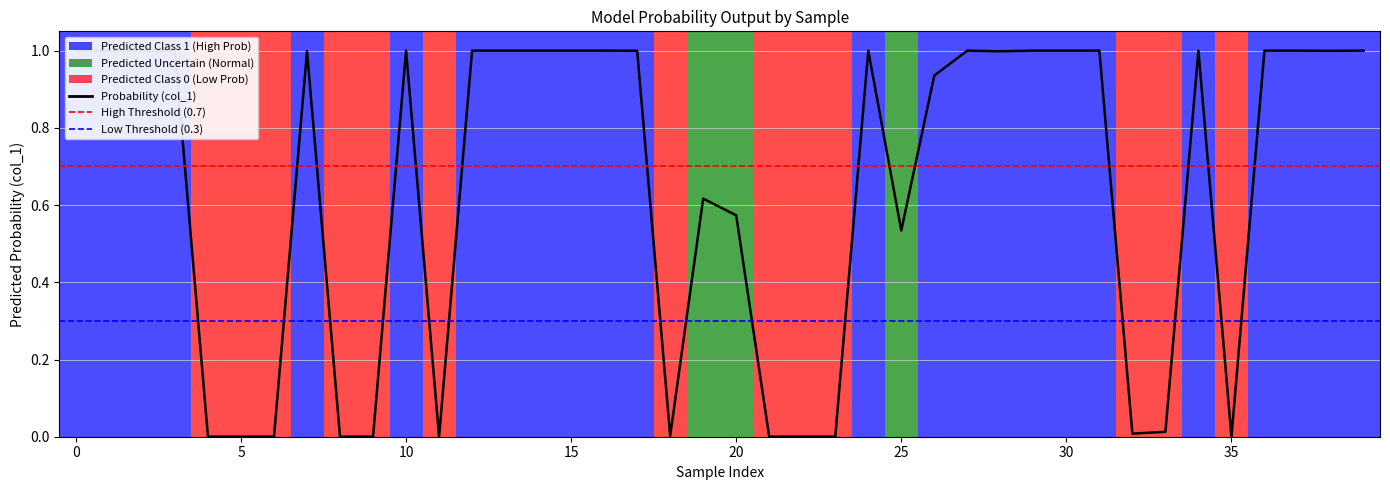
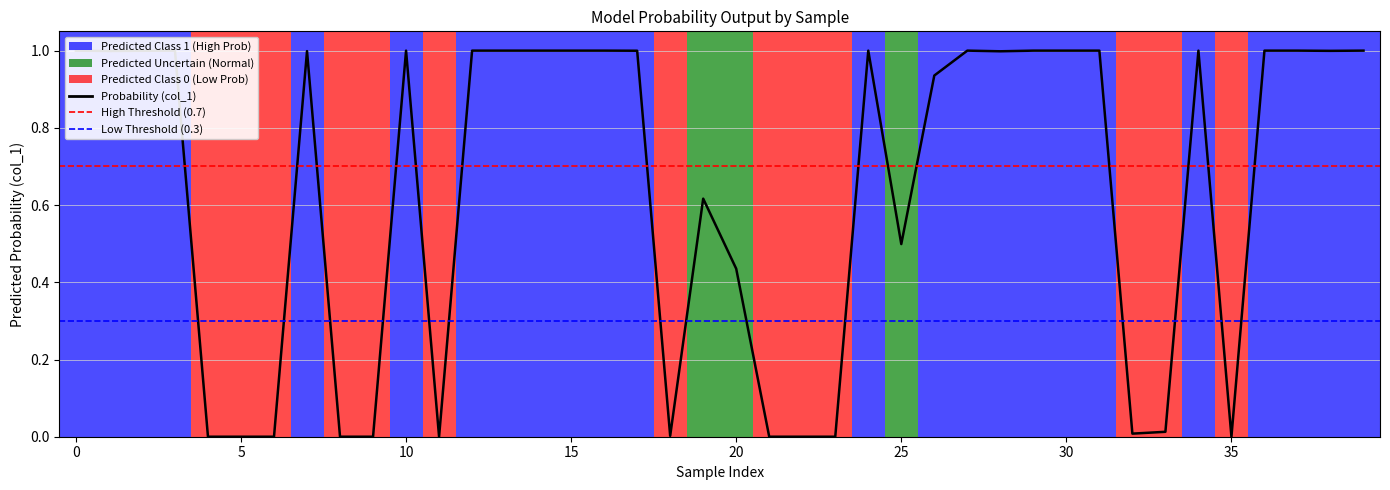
20: 0.57 -> 0.44
25: 0.53 -> 0.50
